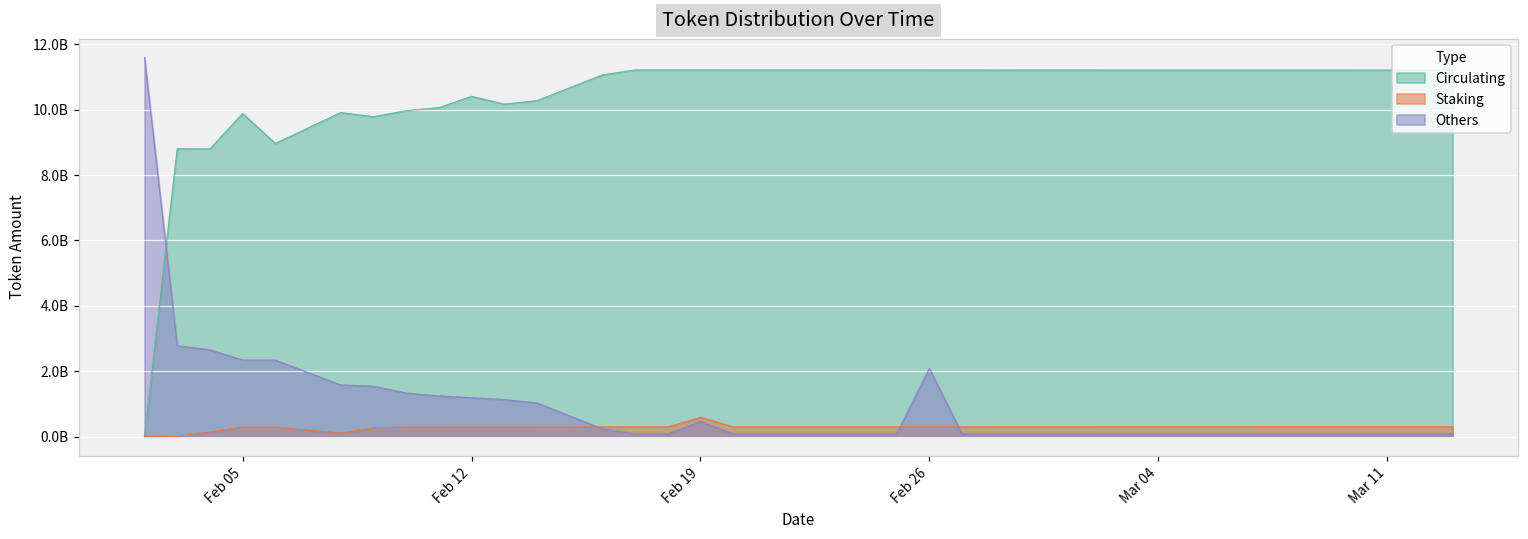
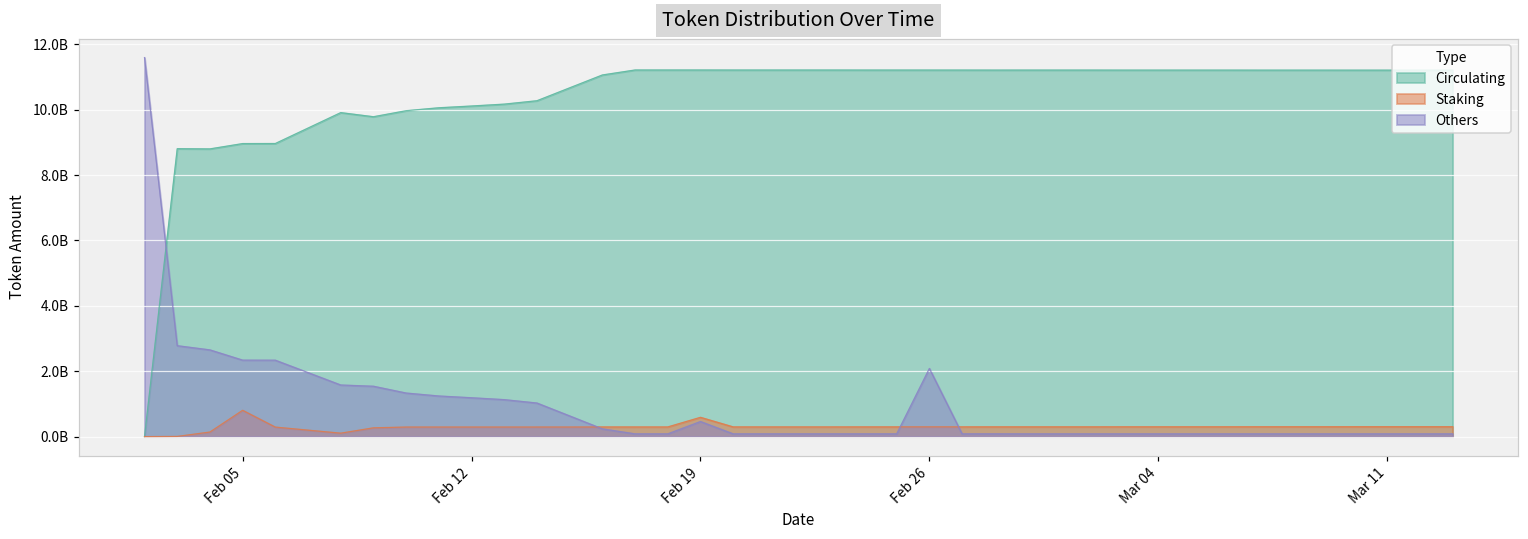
Circulating, Feb 05: 9900000000 -> 9000000000
Staking, Feb 05: 300000000 -> 800000000
Circulating, Feb 12: 10400000000 -> 10100000000
